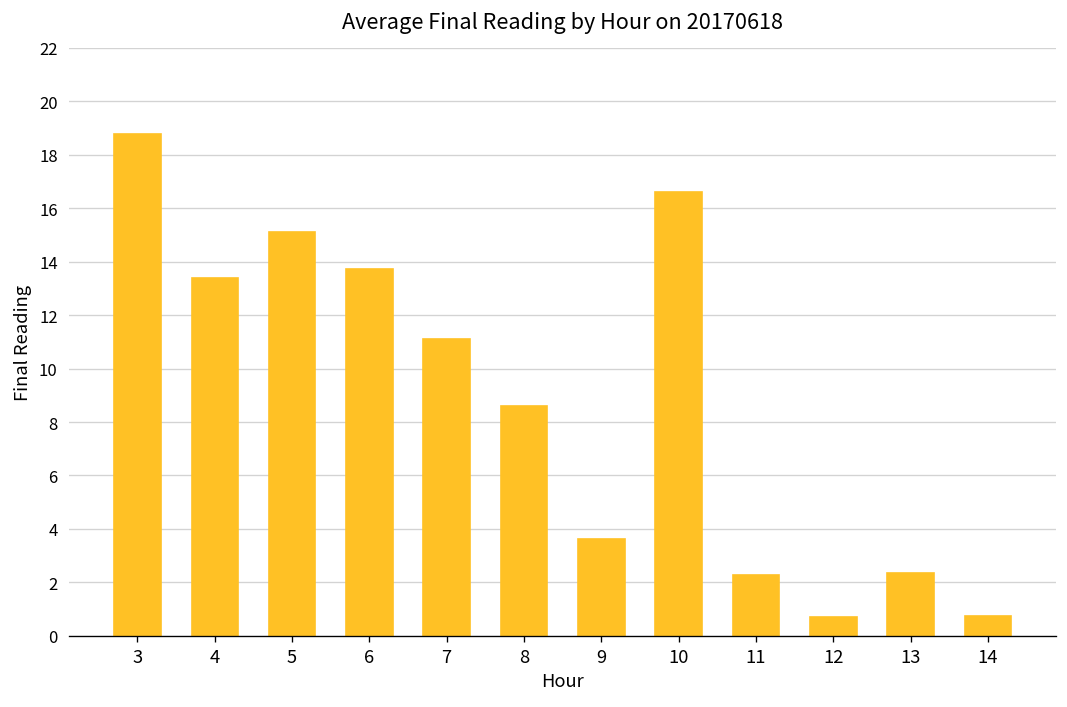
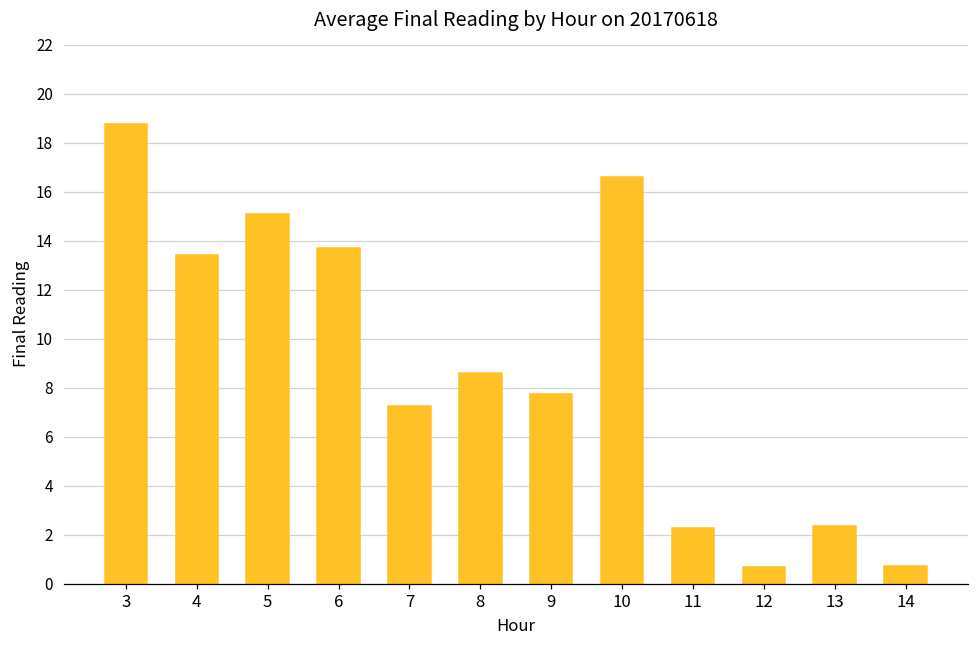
7: 11.1 -> 7.3
9: 3.6 -> 7.8
